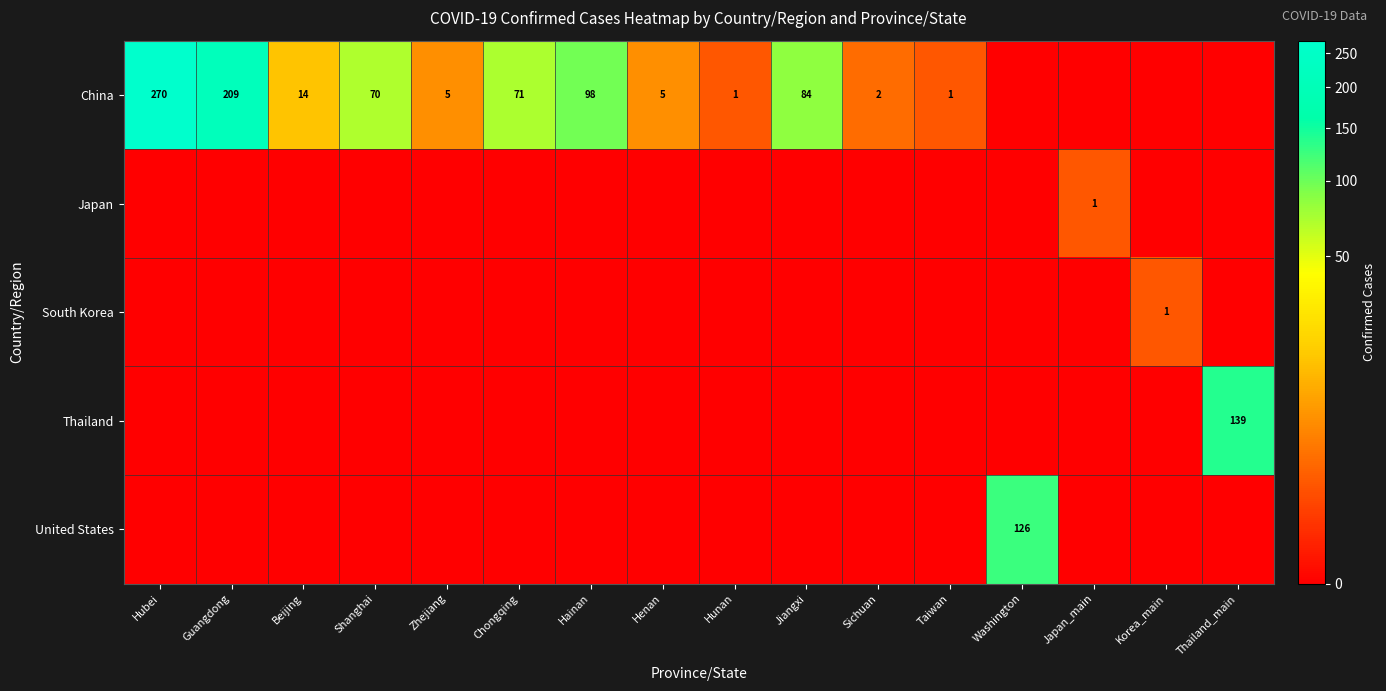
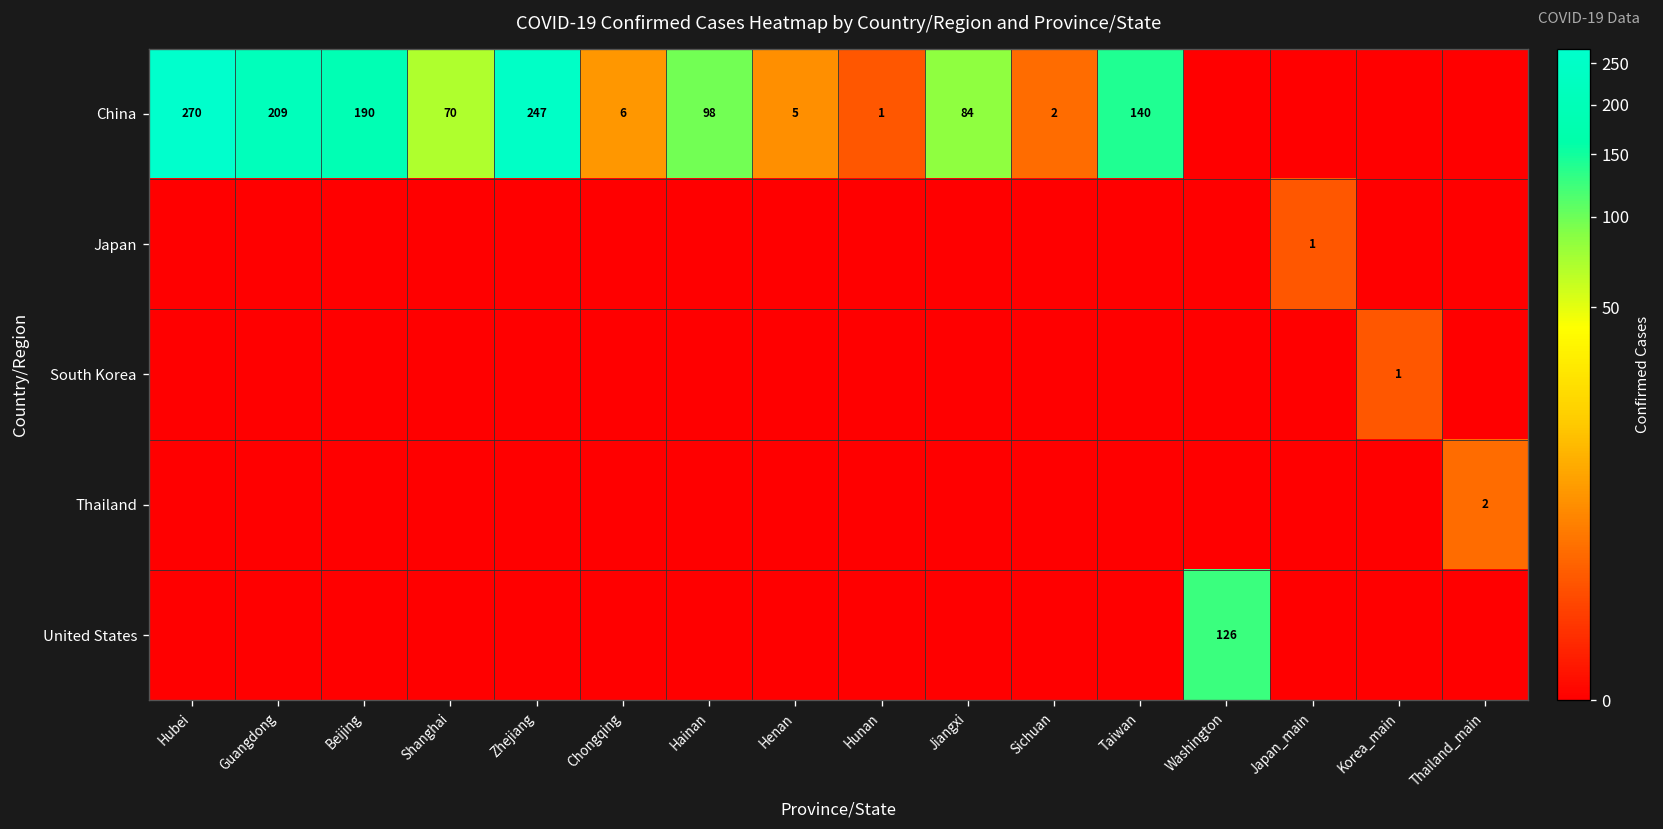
China, Beijing: 14 -> 190
China, Zhejiang: 5 -> 247
China, Chongqing: 71 -> 6
China, Taiwan: 1 -> 140
Thailand, Thailand_main: 139 -> 2
